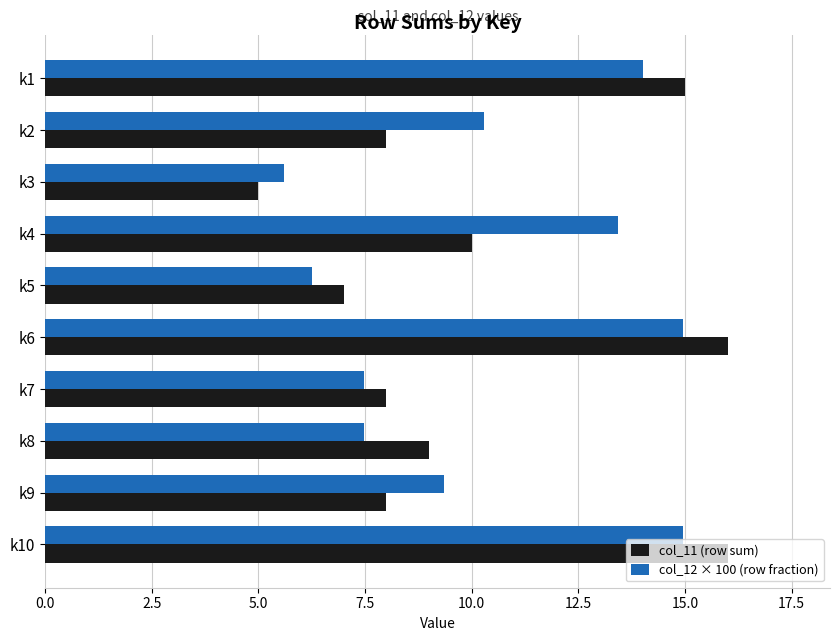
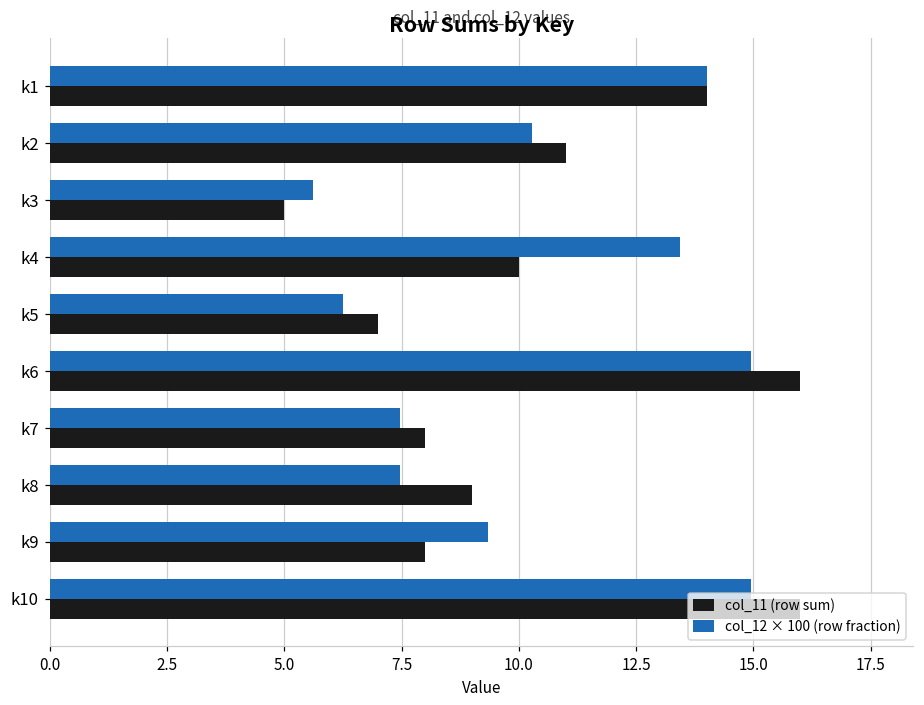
col_11 (row sum), k1: 15 -> 14
col_11 (row sum), k2: 8 -> 11
